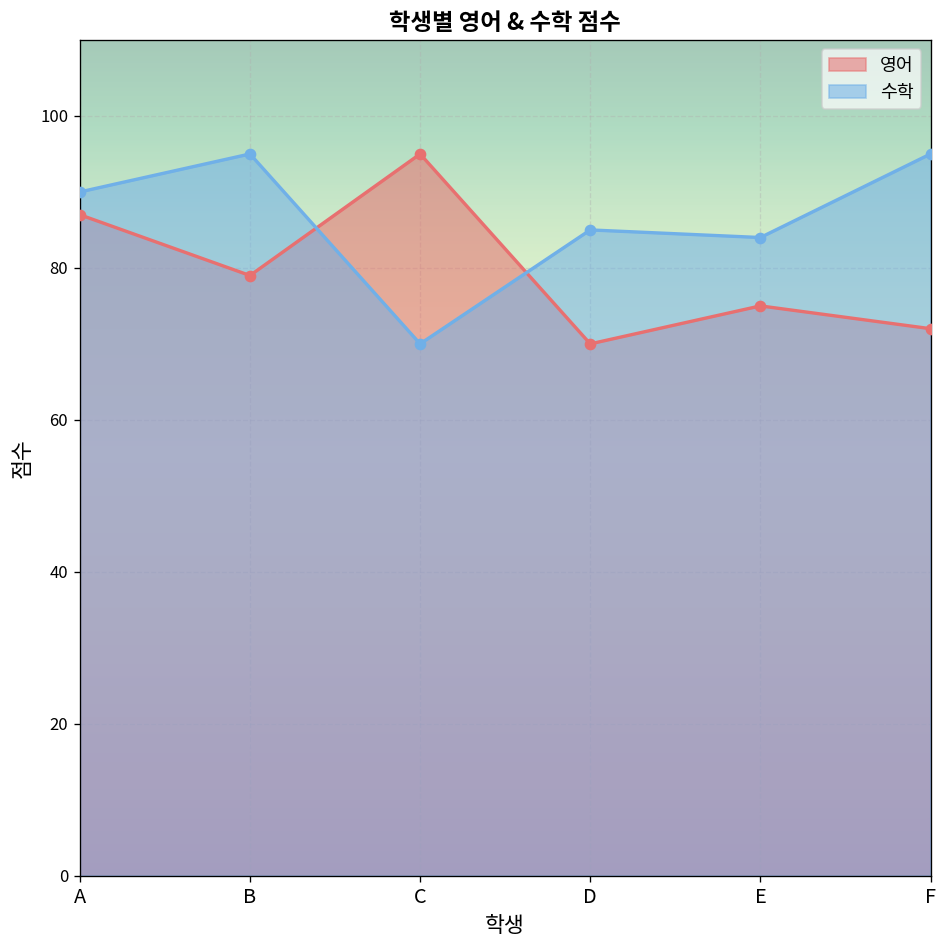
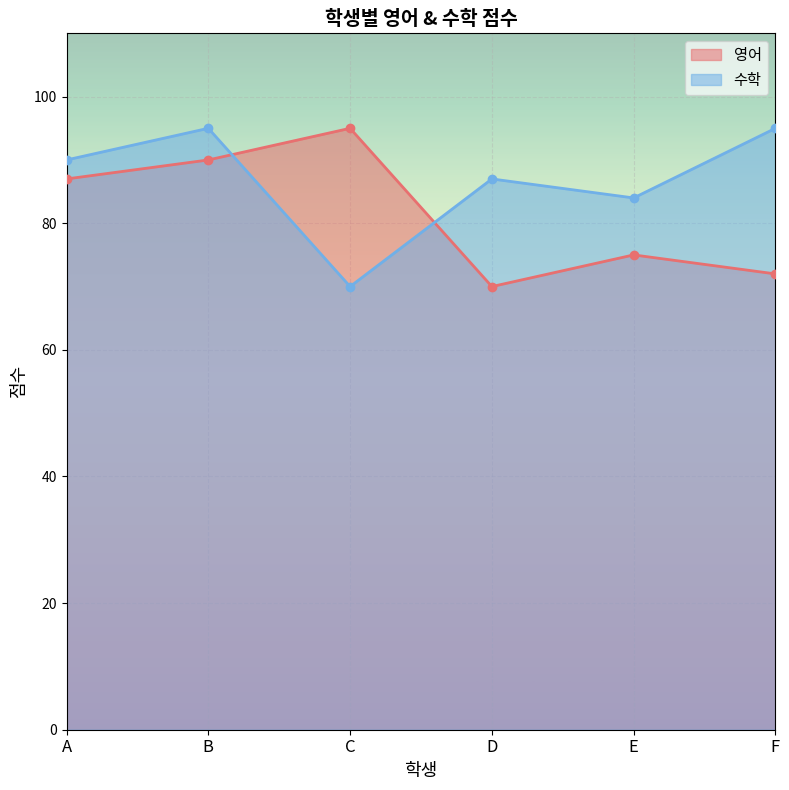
영어, B: 79 -> 90
수학, D: 85 -> 87
